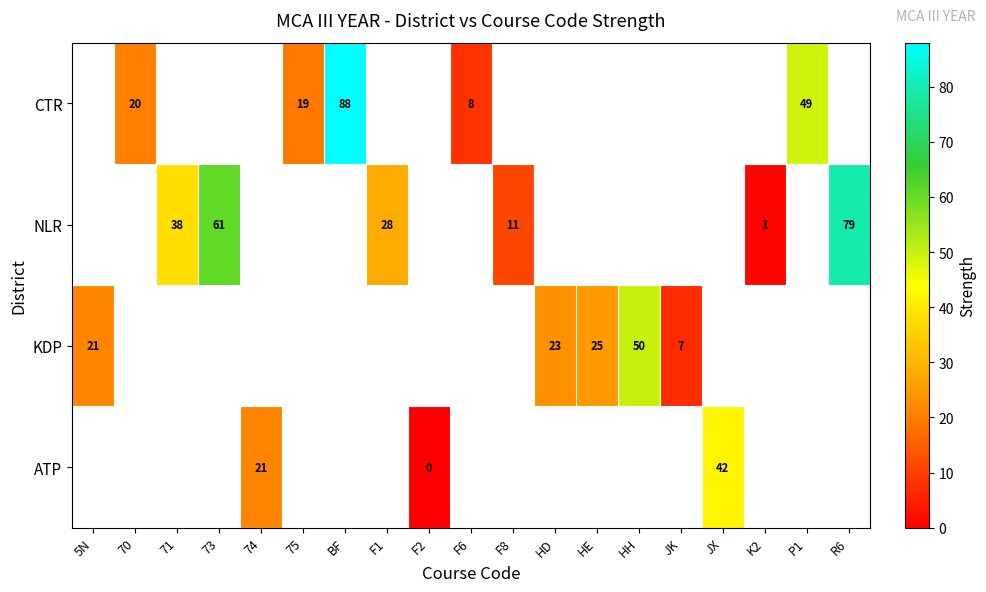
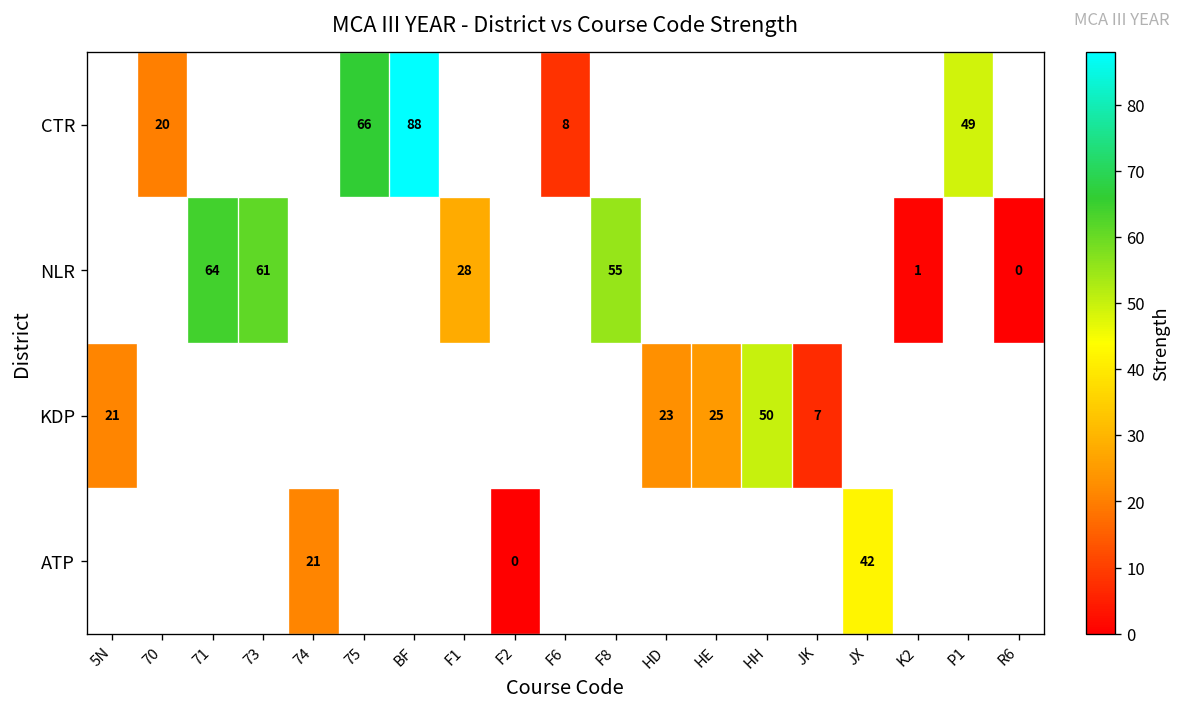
CTR, 75: 19 -> 66
NLR, 71: 38 -> 64
NLR, F8: 11 -> 55
NLR, R6: 79 -> 0
